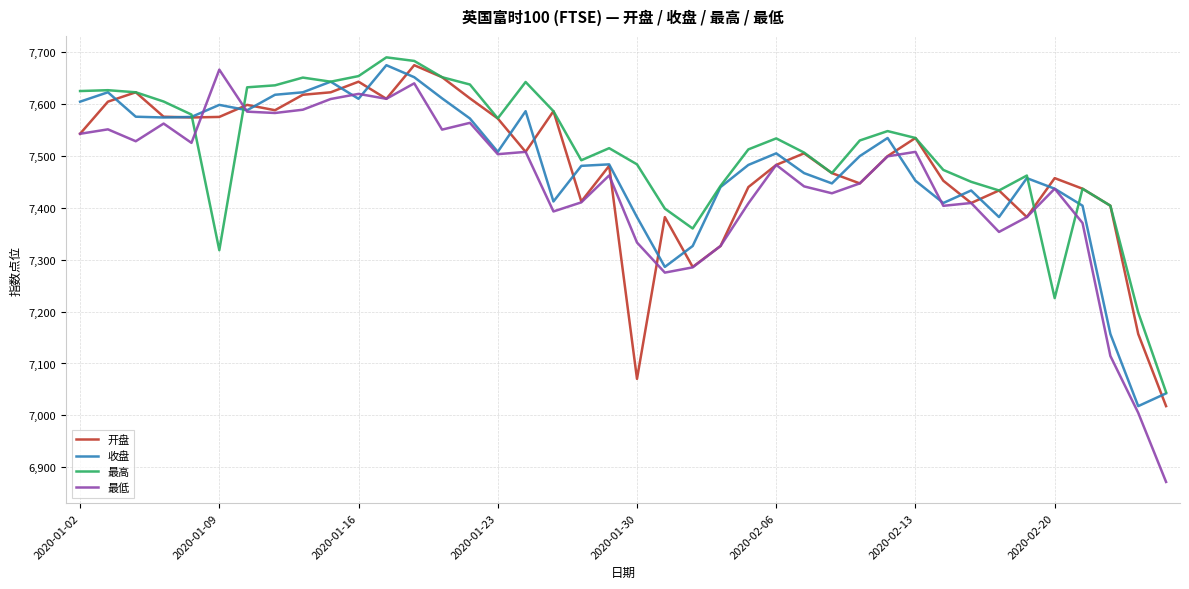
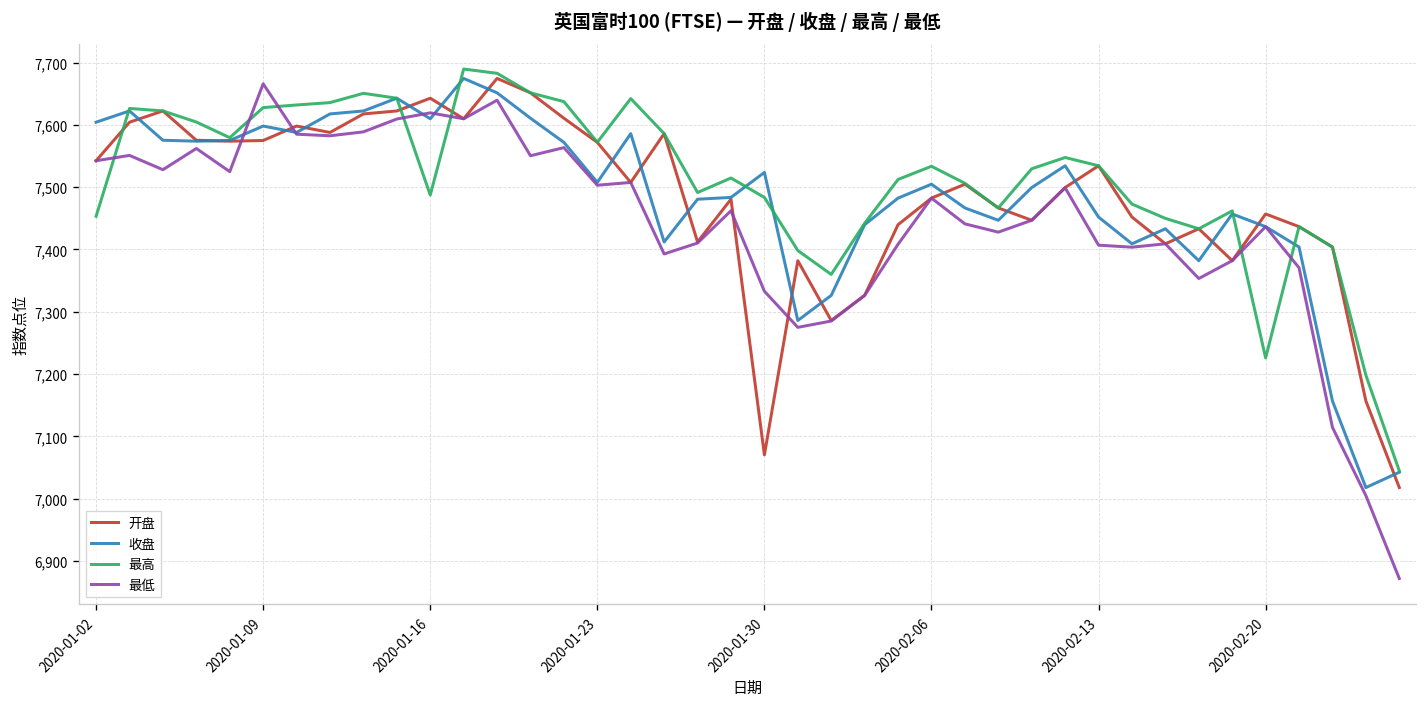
最高, 2020-01-02: 7,620 -> 7,450
最高, 2020-01-09: 7,320 -> 7,630
最高, 2020-01-16: 7,650 -> 7,490
收盘, 2020-01-30: 7,380 -> 7,520
最低, 2020-02-13: 7,510 -> 7,410
